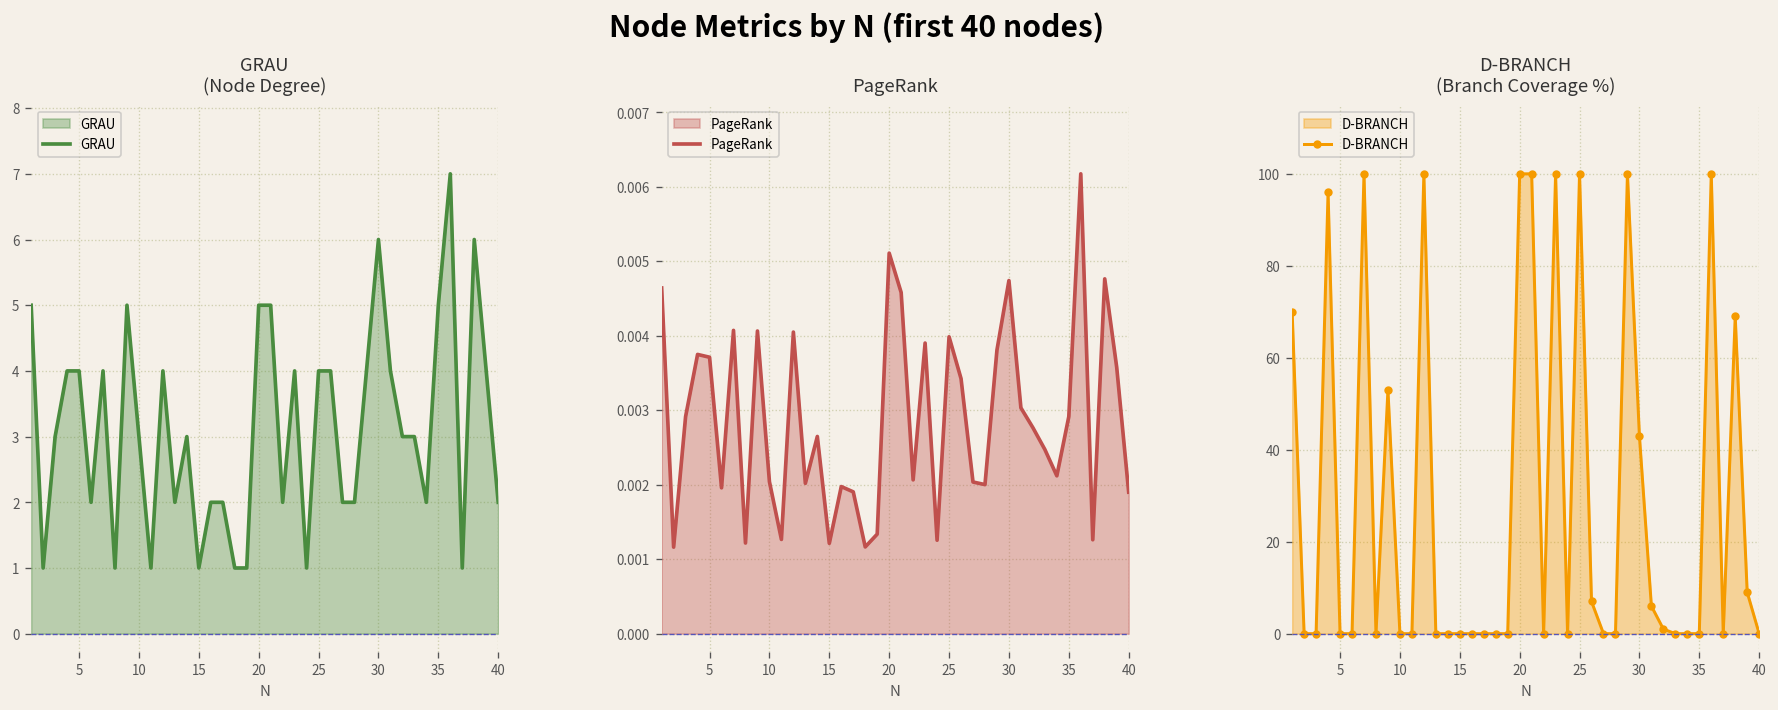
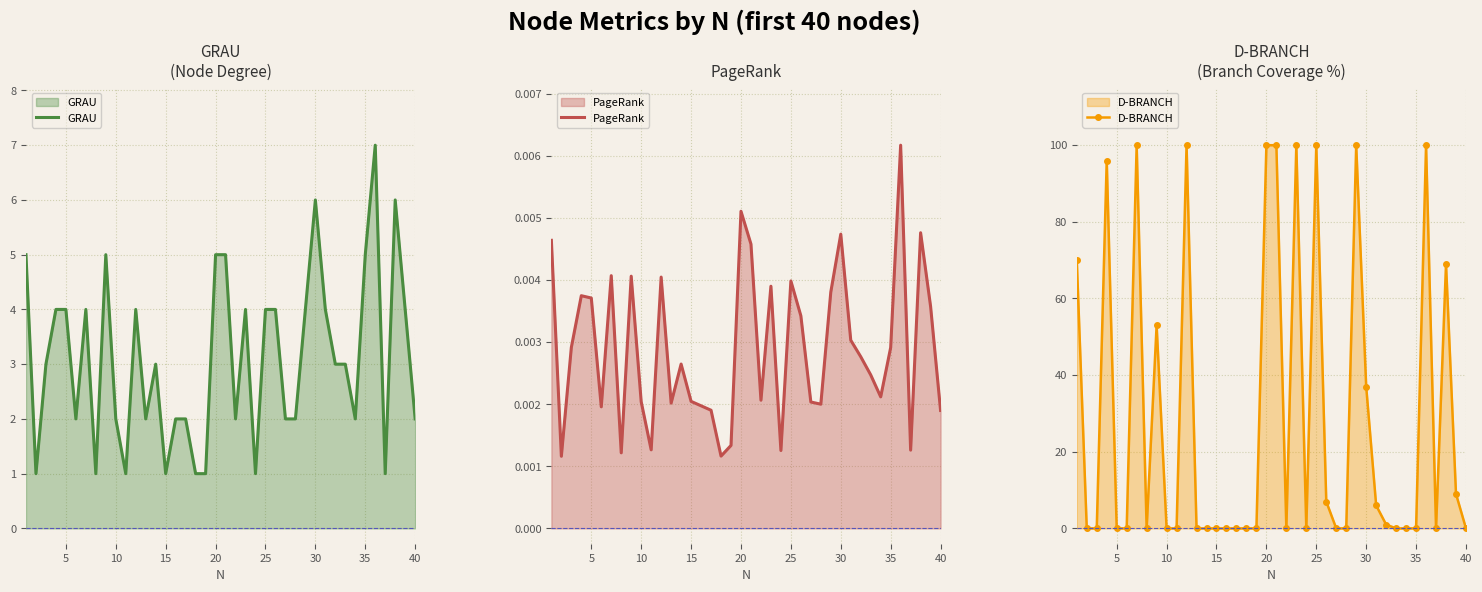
GRAU (Node Degree), 10: 3 -> 2
PageRank, 15: 0.0012 -> 0.0020
D-BRANCH (Branch Coverage %), 30: 43 -> 37
